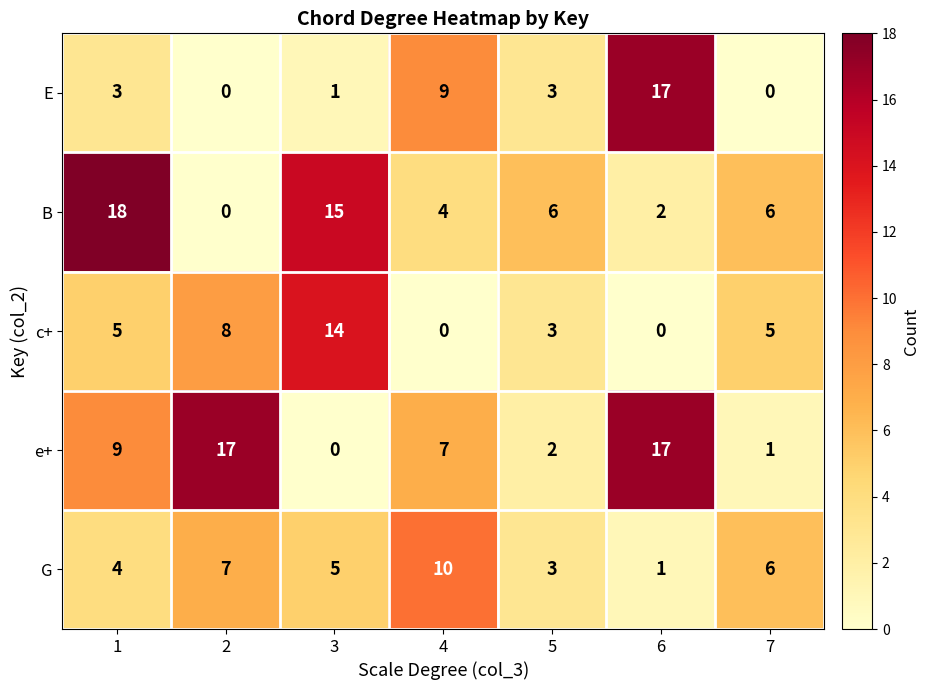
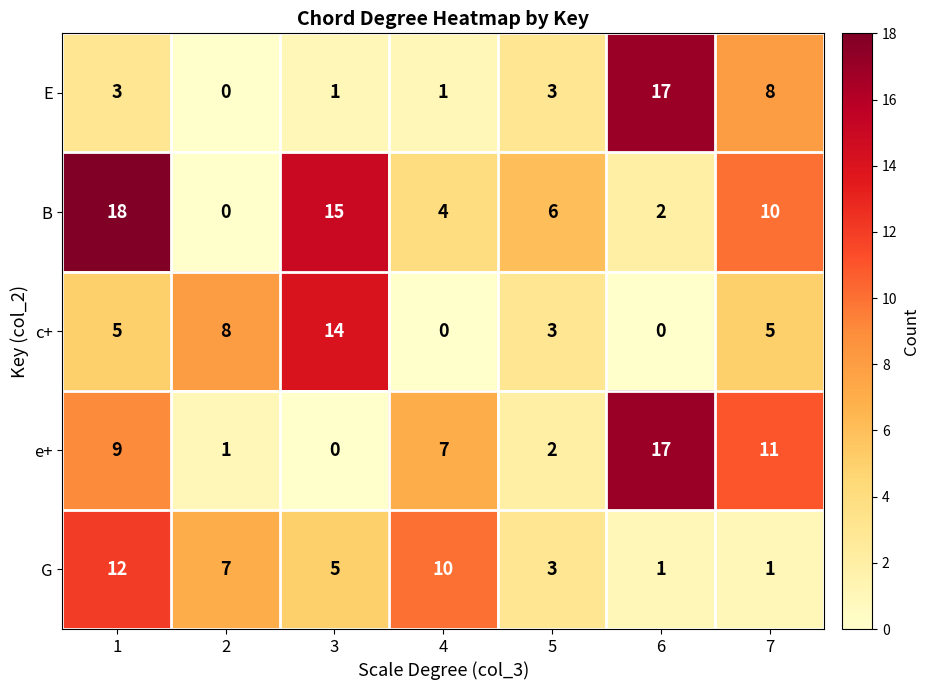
E, 4: 9 -> 1
E, 7: 0 -> 8
B, 7: 6 -> 10
e+, 2: 17 -> 1
e+, 7: 1 -> 11
G, 1: 4 -> 12
G, 7: 6 -> 1
